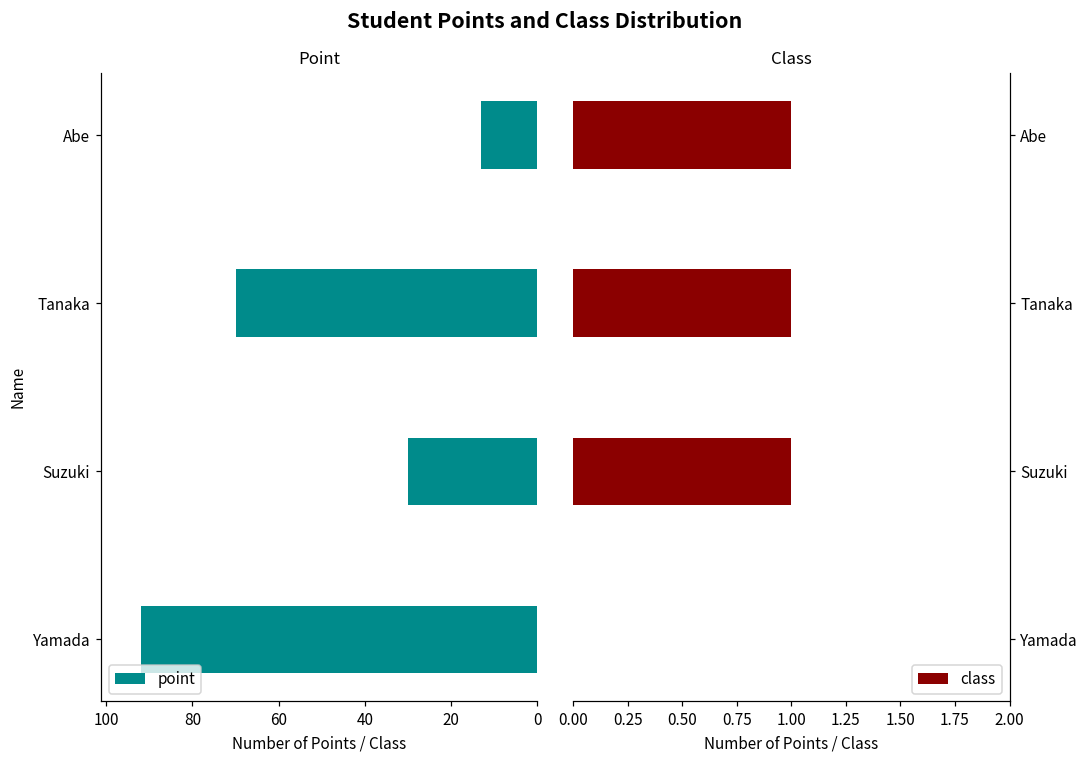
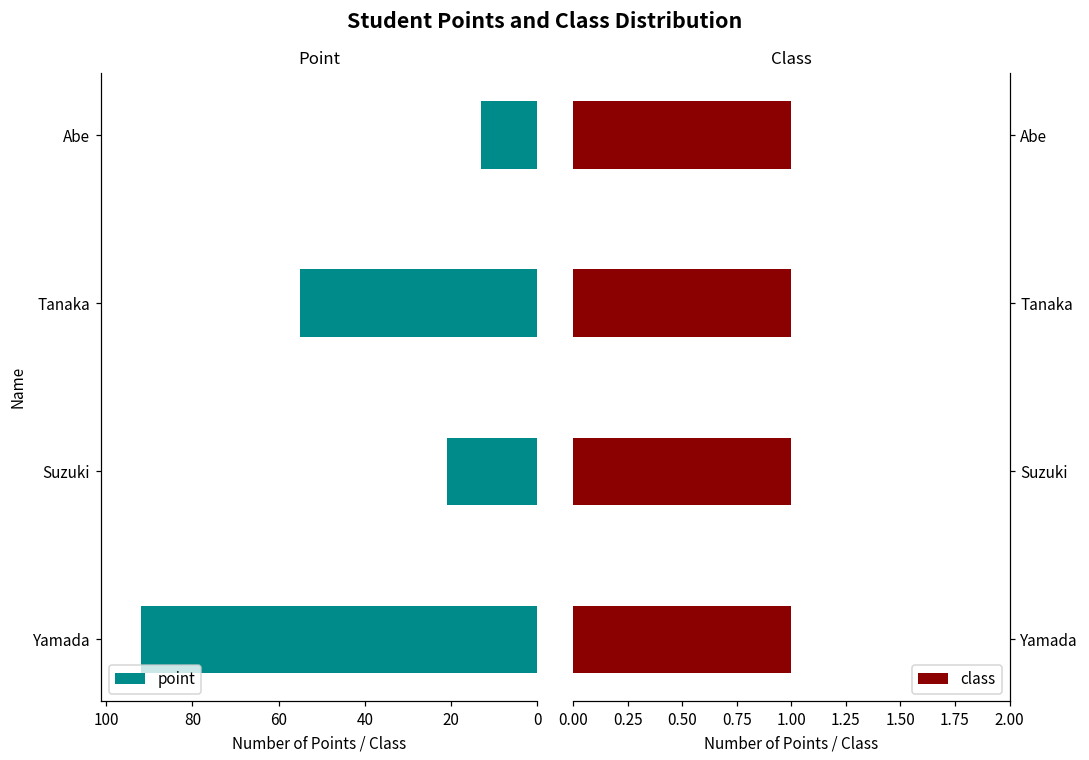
Point, Tanaka: 70 -> 55
Point, Suzuki: 30 -> 21
Class, Yamada: 0 -> 1
